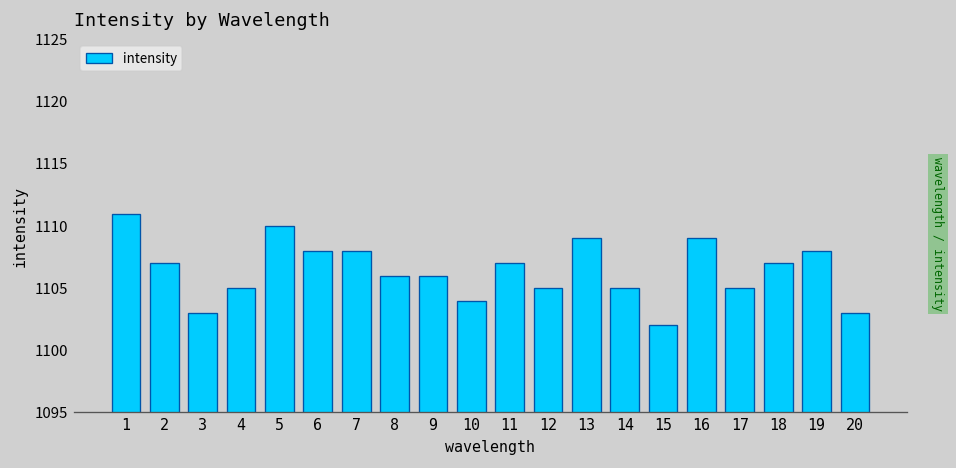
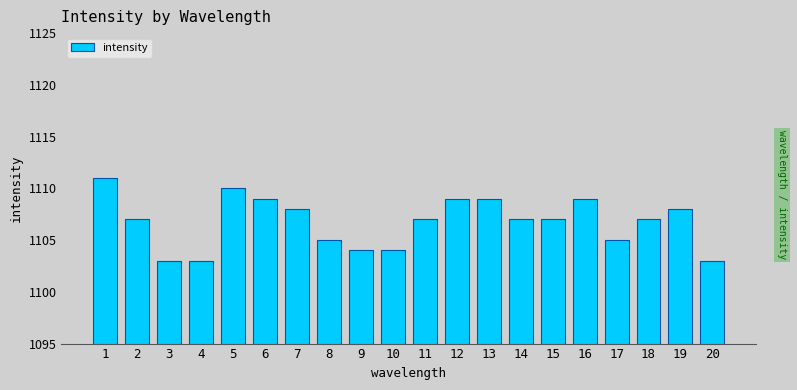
4: 1105 -> 1103
6: 1108 -> 1109
8: 1106 -> 1105
9: 1106 -> 1104
12: 1105 -> 1109
14: 1105 -> 1107
15: 1102 -> 1107
